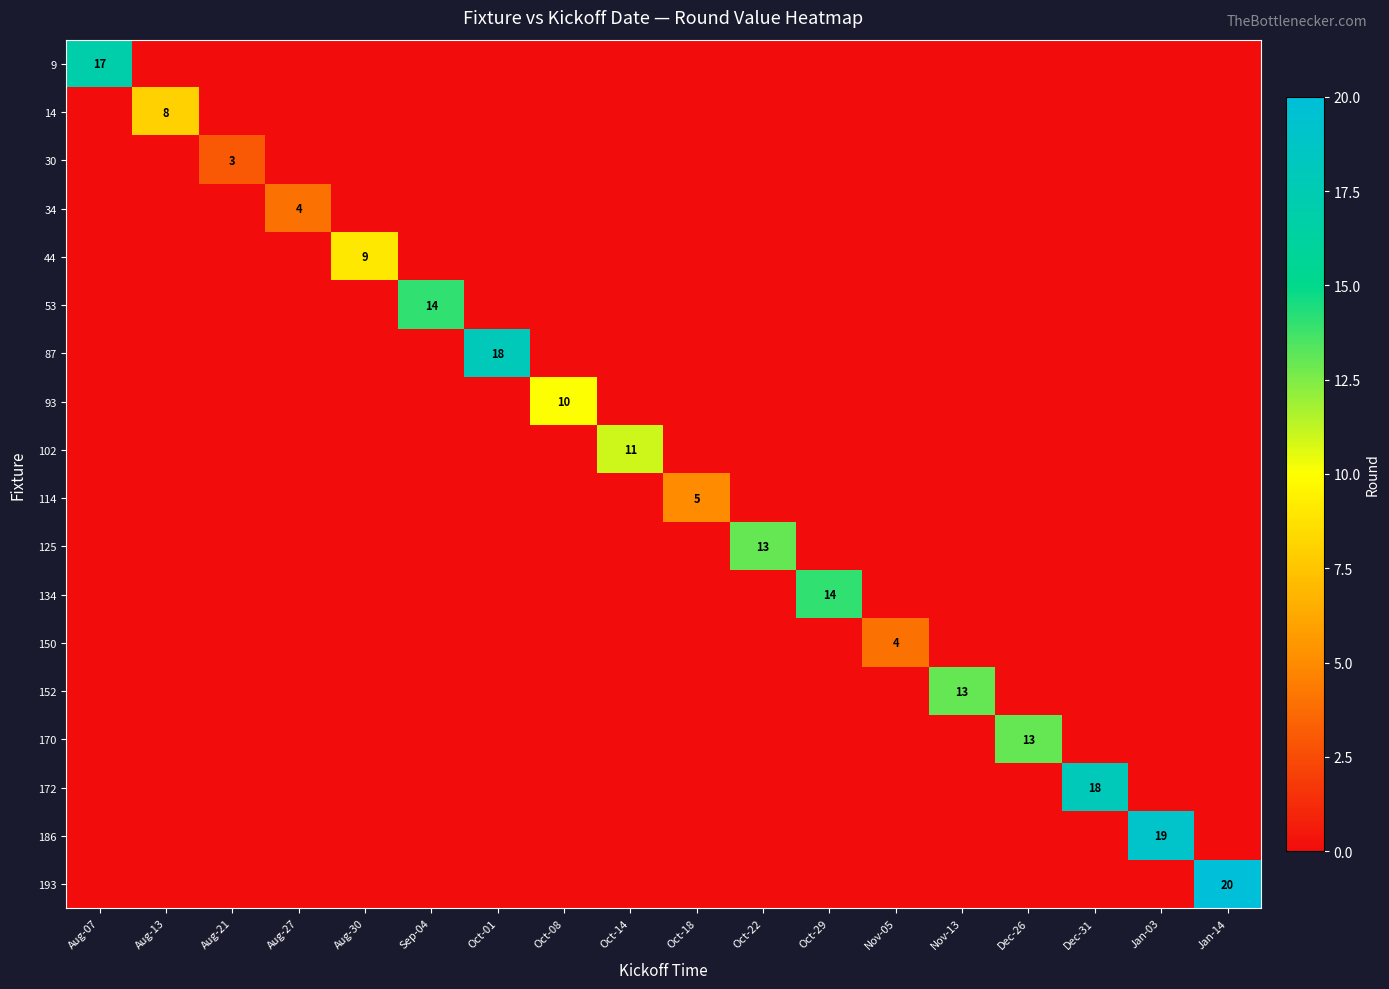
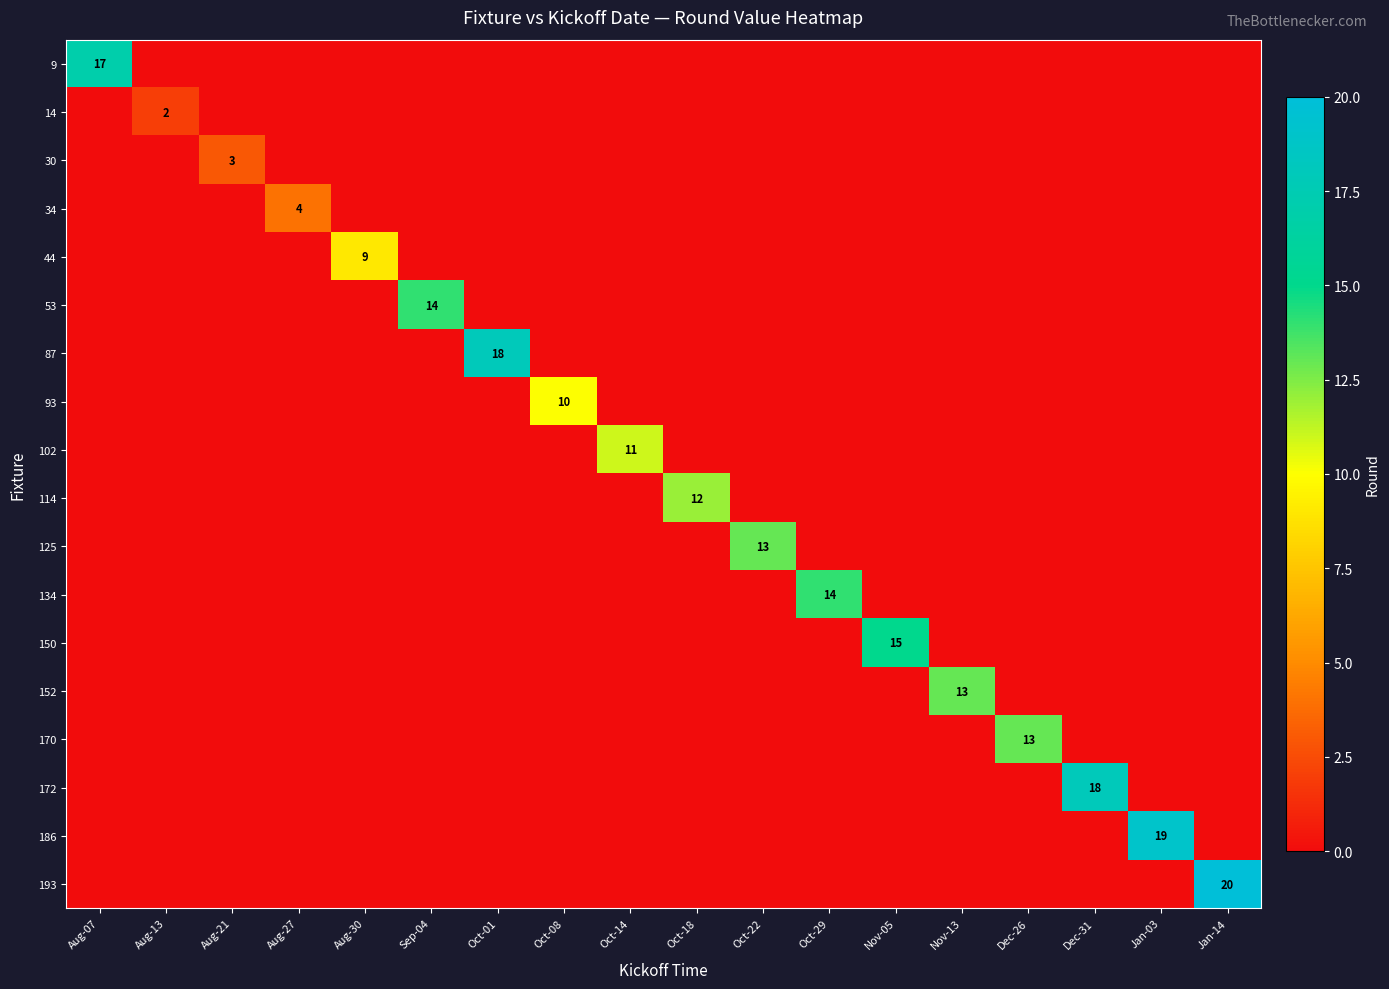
14, Aug-13: 8 -> 2
114, Oct-18: 5 -> 12
150, Nov-05: 4 -> 15
